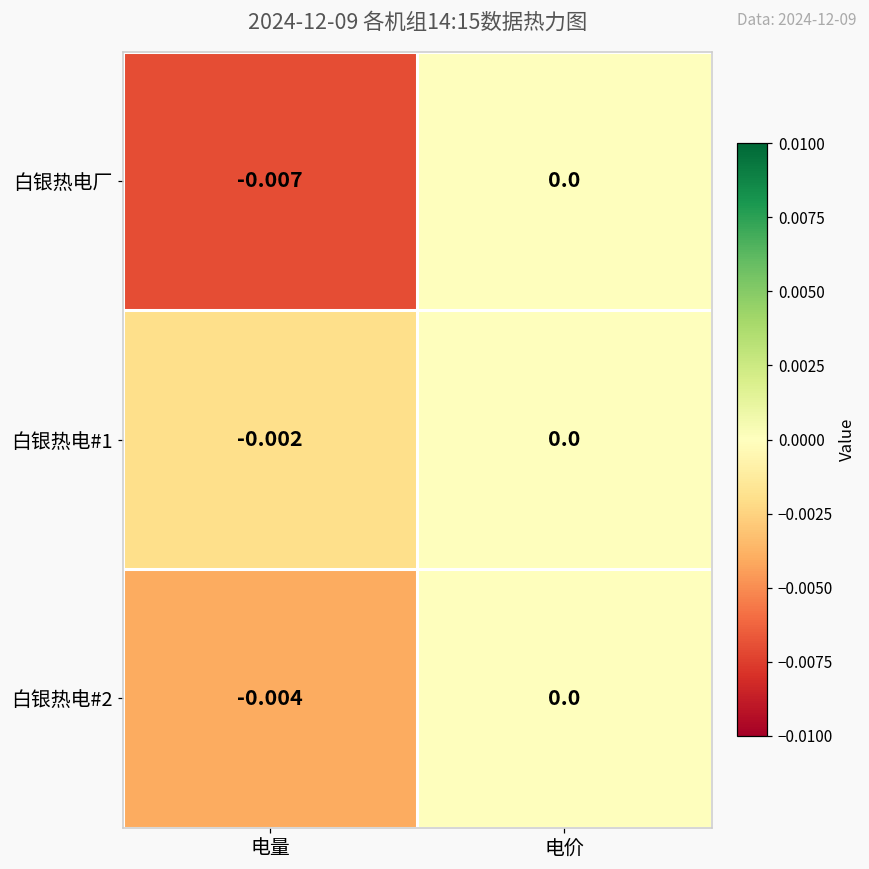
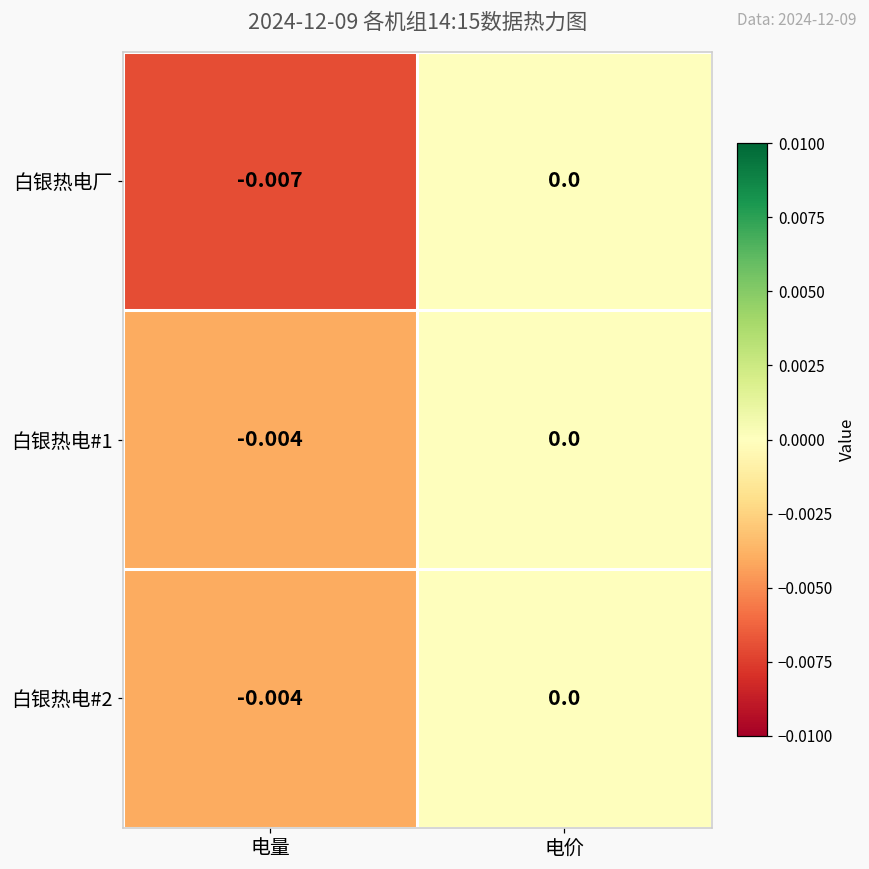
白银热电#1, 电量: -0.002 -> -0.004
